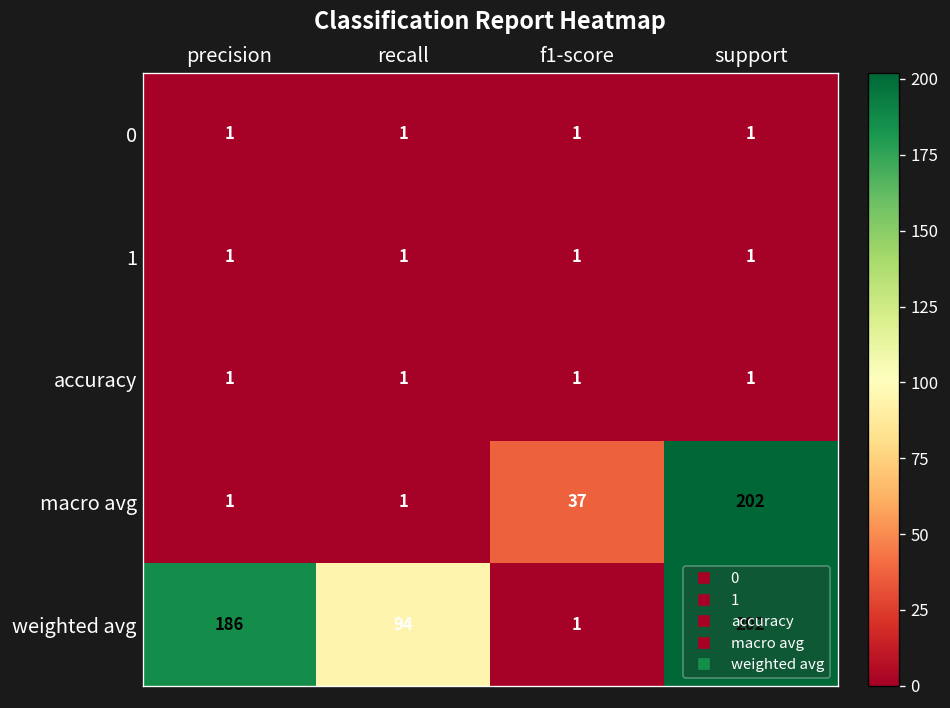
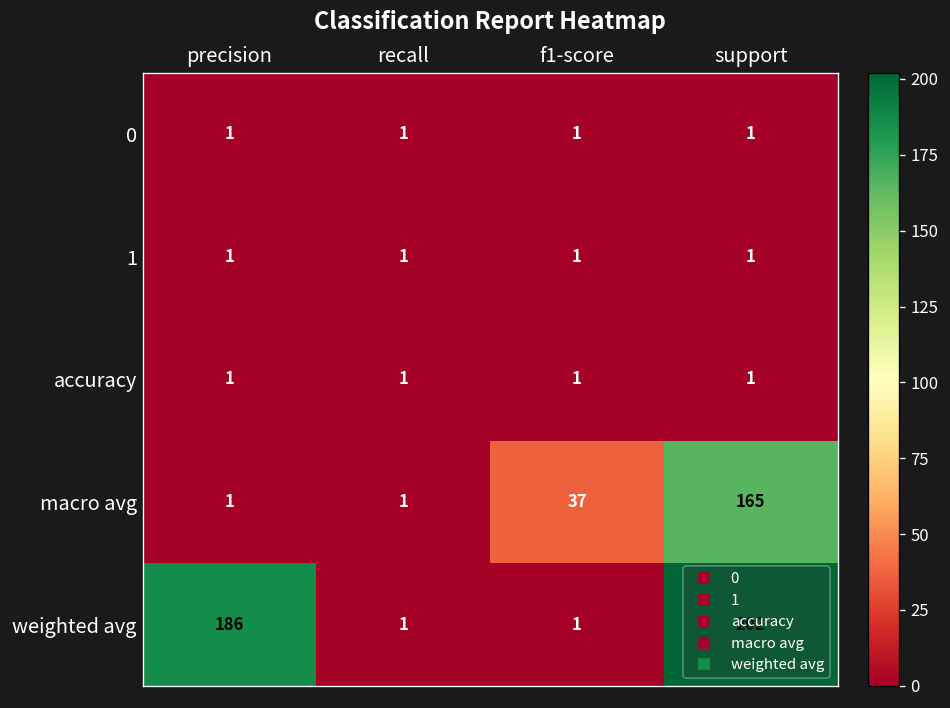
macro avg, support: 202 -> 165
weighted avg, recall: 94 -> 1
